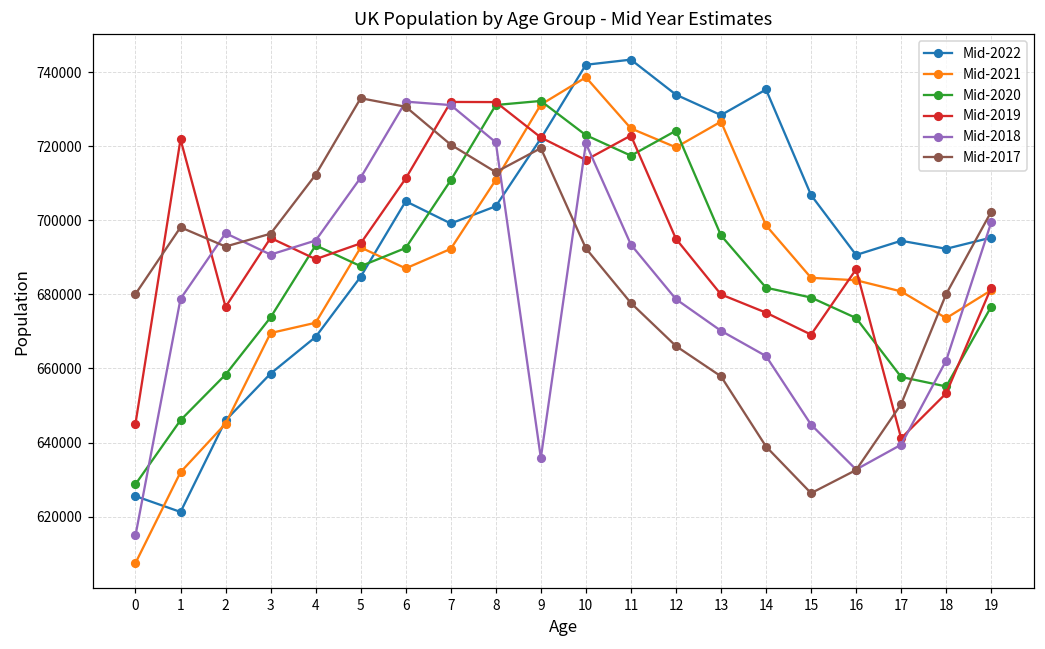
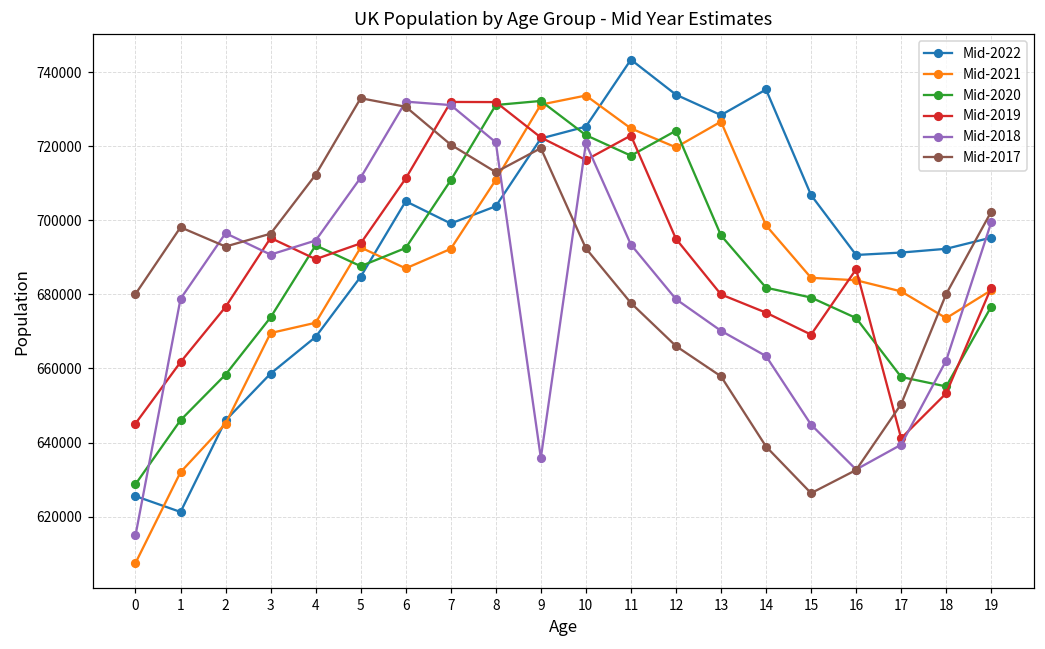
Mid-2019, 1: 722000 -> 662000
Mid-2022, 10: 742000 -> 725000
Mid-2021, 10: 739000 -> 734000
Mid-2022, 17: 694000 -> 691000
